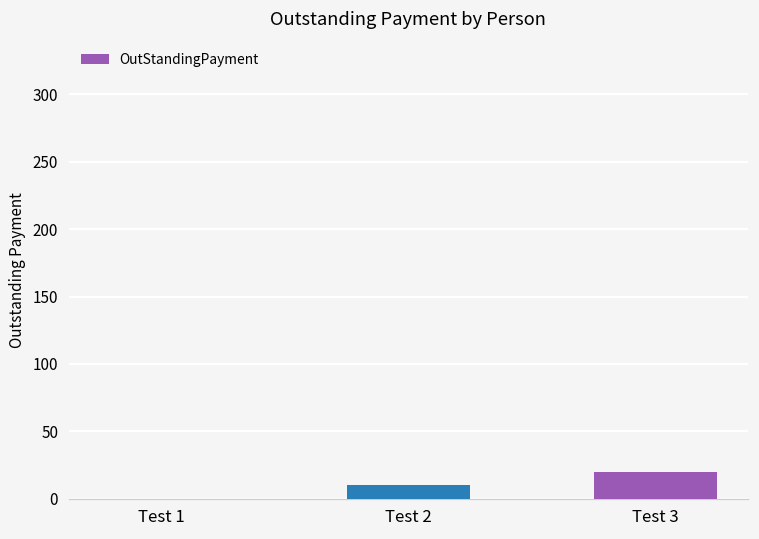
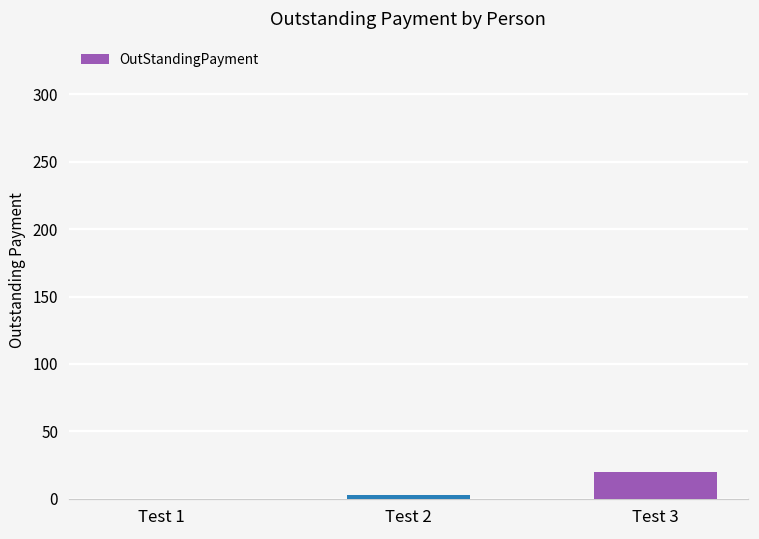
Test 2: 10 -> 3
